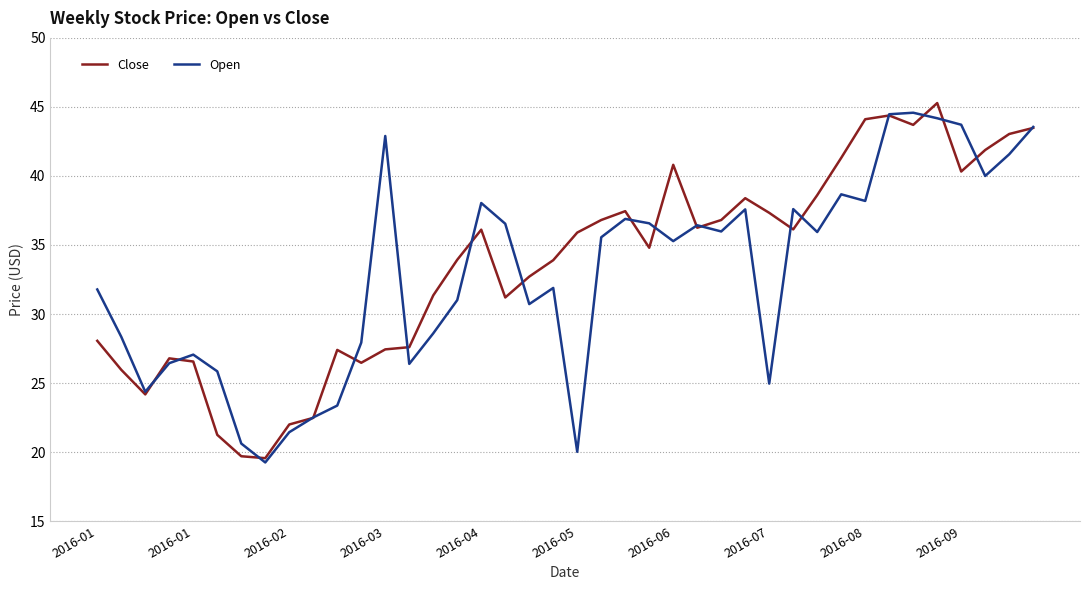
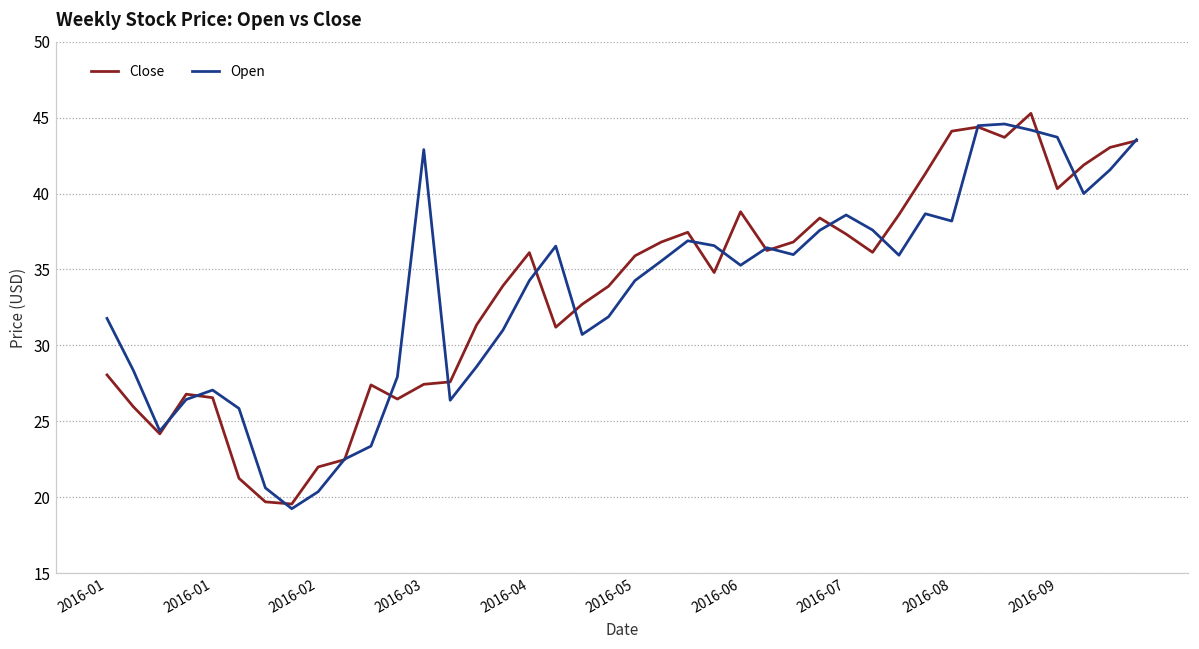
Open, 2016-02: 21.4 -> 20.4
Open, 2016-04: 38.0 -> 34.3
Open, 2016-05: 20.0 -> 34.3
Close, 2016-06: 40.8 -> 38.8
Open, 2016-07: 25.0 -> 38.6
